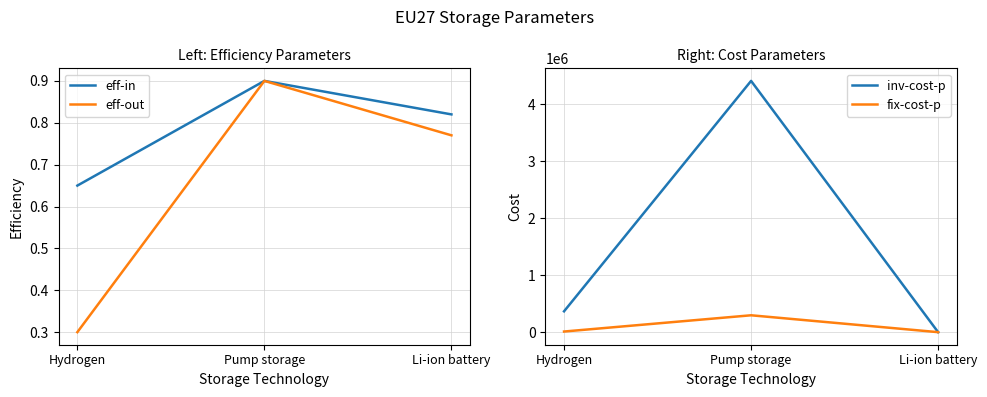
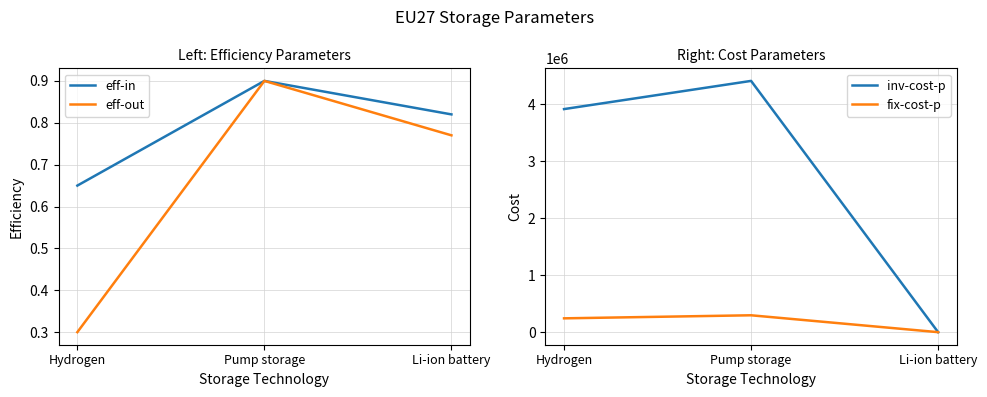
Right: Cost Parameters, inv-cost-p, Hydrogen: 400000 -> 3900000
Right: Cost Parameters, fix-cost-p, Hydrogen: 0 -> 200000
